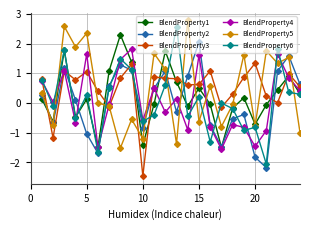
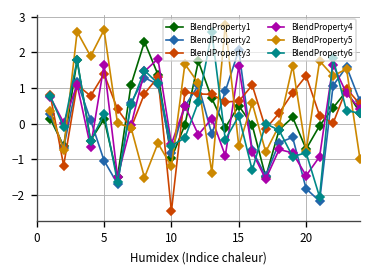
BlendProperty3, 5: 1.1 -> 1.4
BlendProperty5, 5: 2.3 -> 2.6
BlendProperty1, 10: -1.4 -> -1.0
